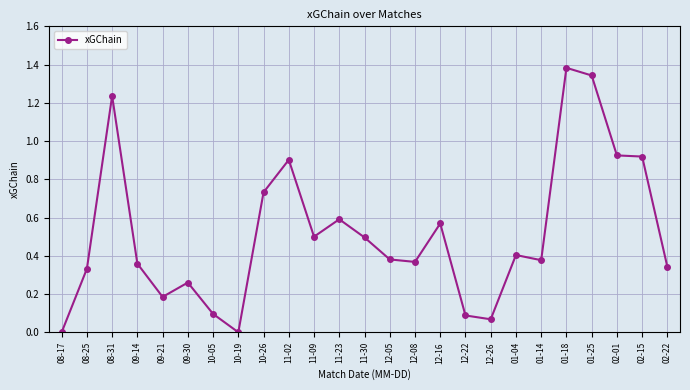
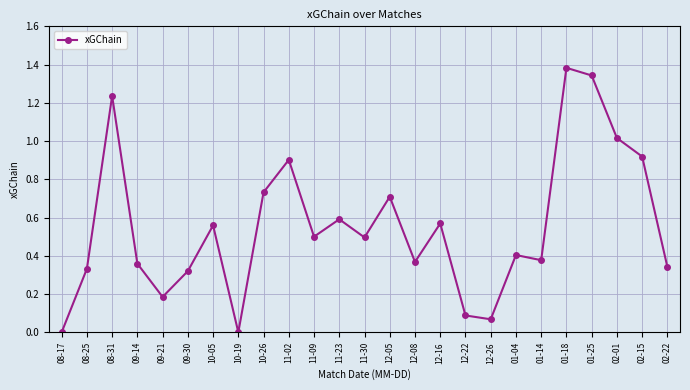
09-30: 0.26 -> 0.32
10-05: 0.10 -> 0.56
12-05: 0.38 -> 0.71
02-01: 0.93 -> 1.02
